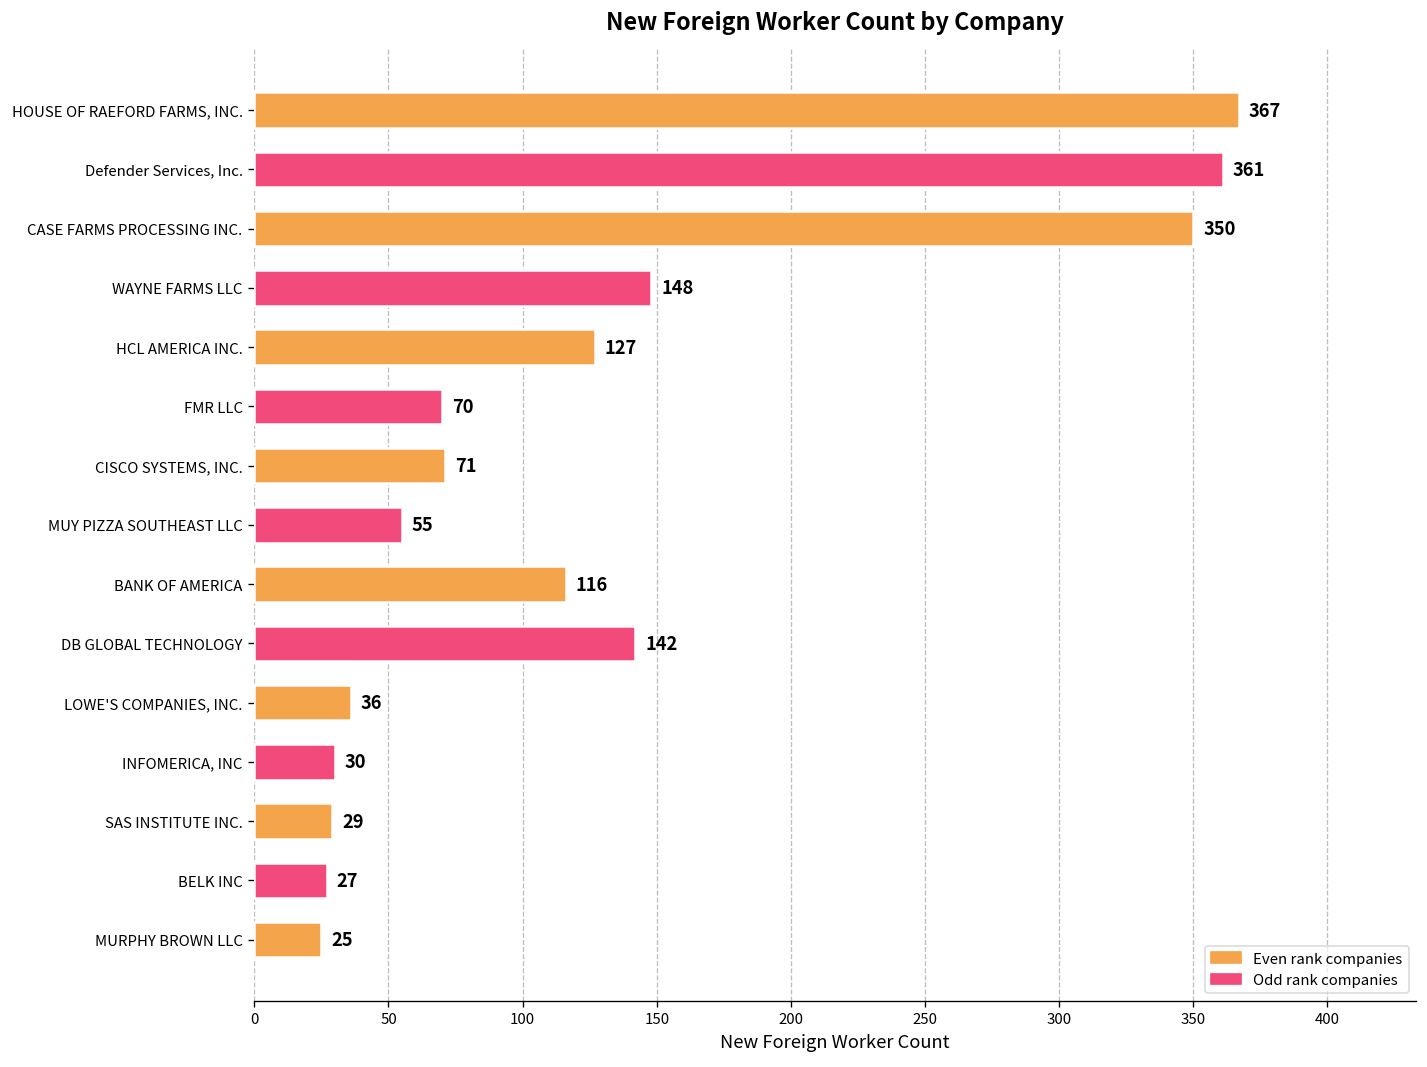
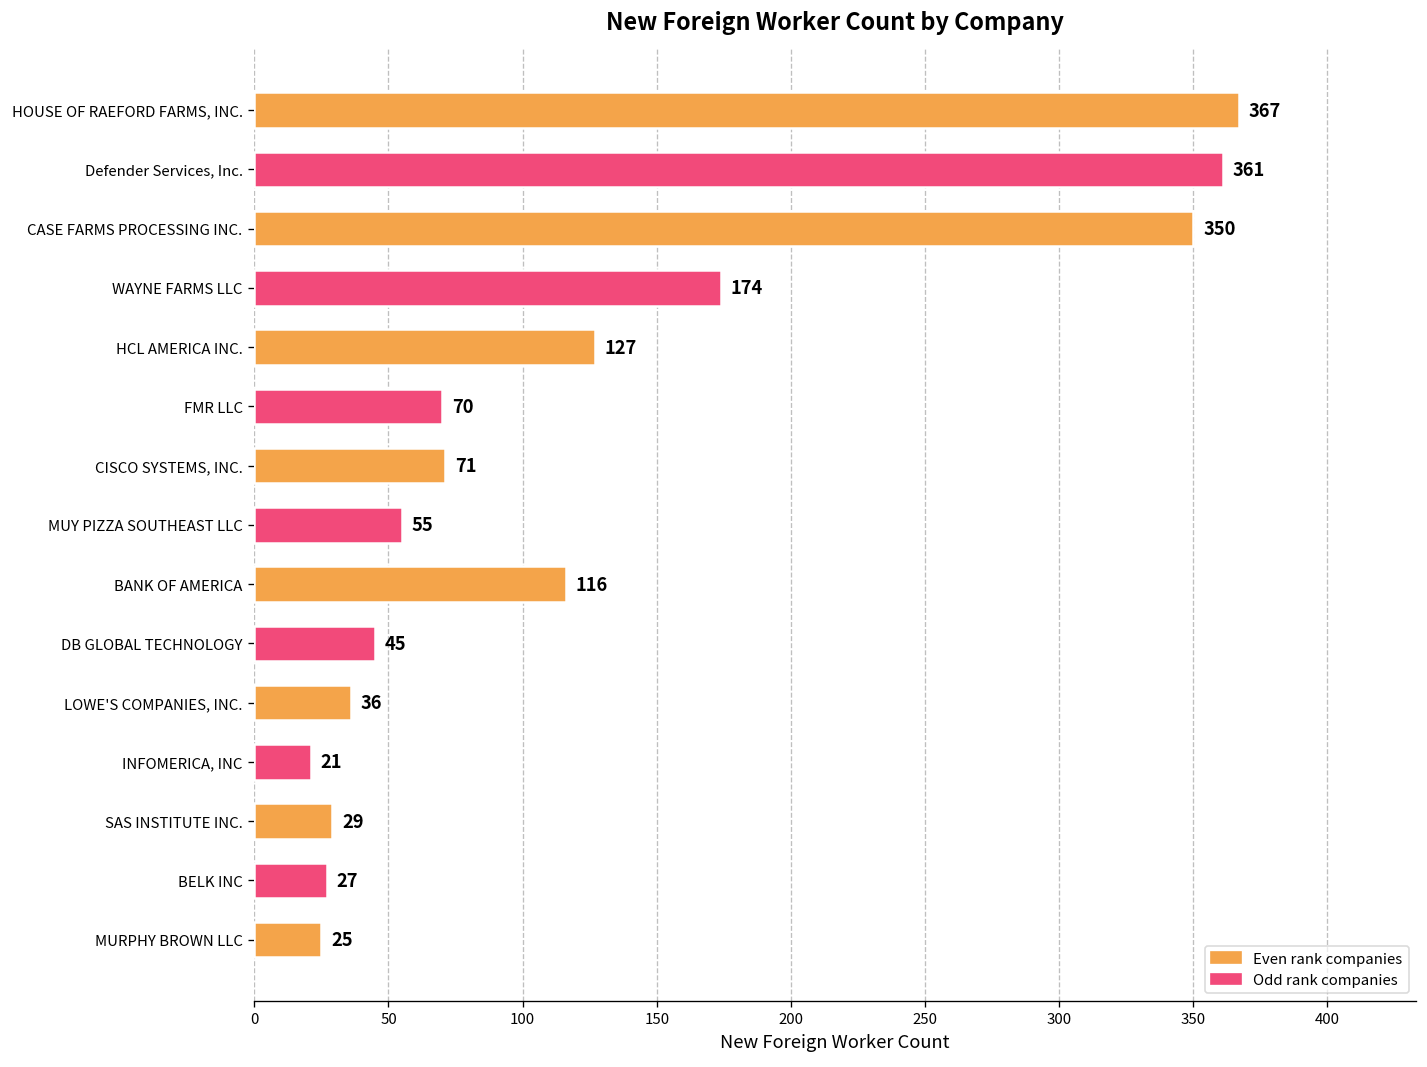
WAYNE FARMS LLC: 148 -> 174
DB GLOBAL TECHNOLOGY: 142 -> 45
INFOMERICA, INC: 30 -> 21
